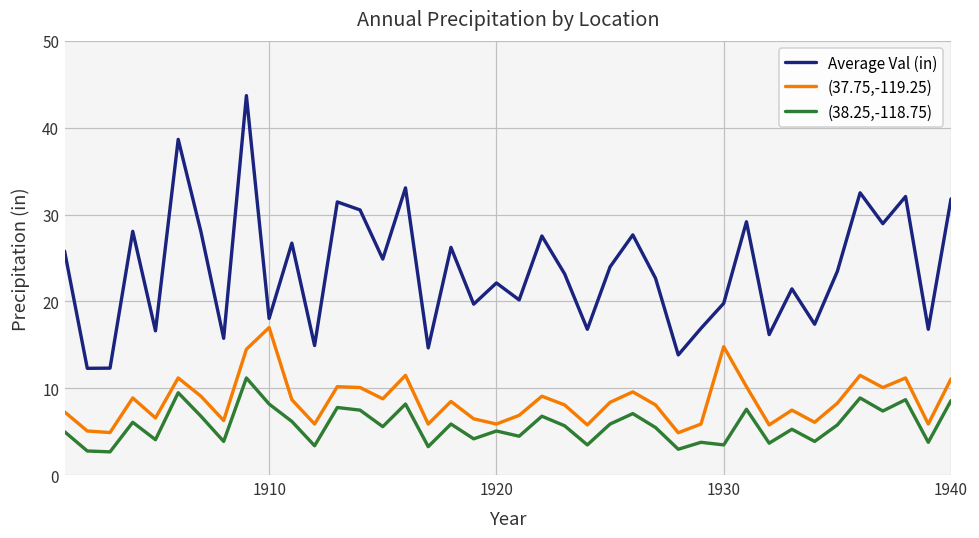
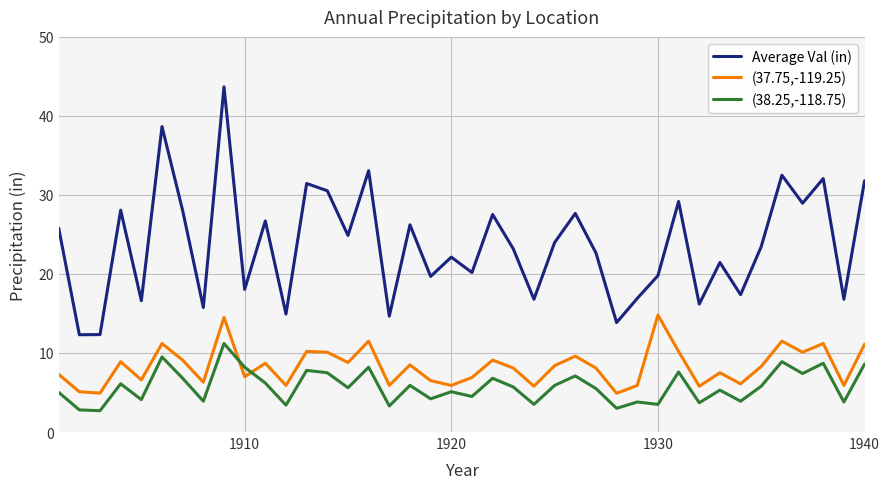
(37.75,-119.25), 1910: 17 -> 7
